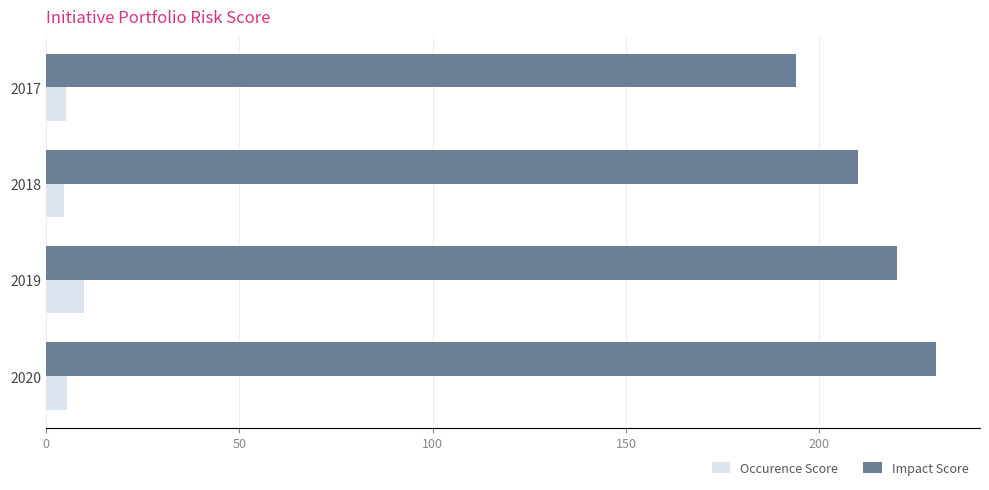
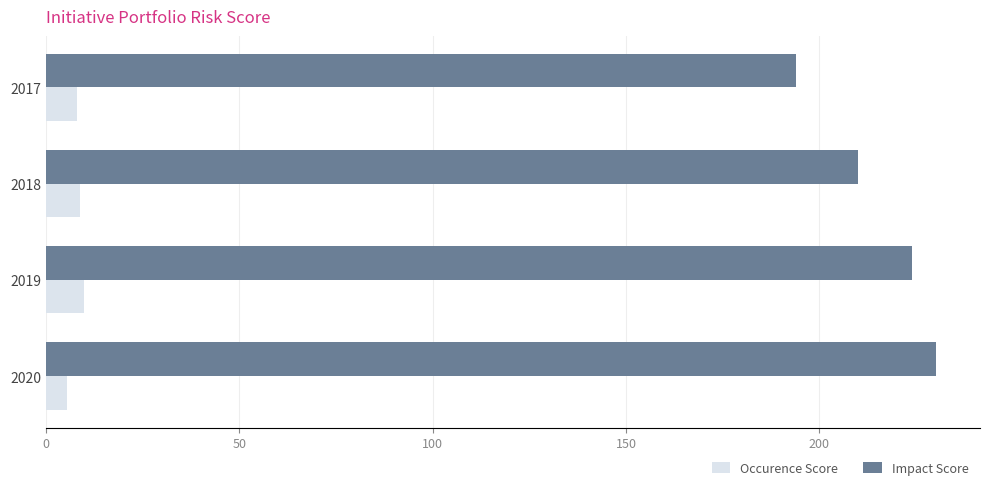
Occurence Score, 2017: 5 -> 8
Occurence Score, 2018: 5 -> 9
Impact Score, 2019: 220 -> 224
